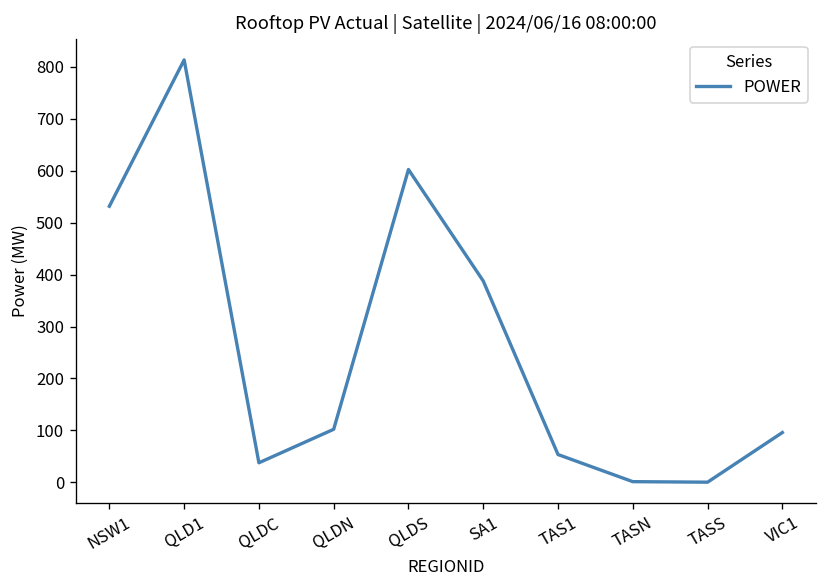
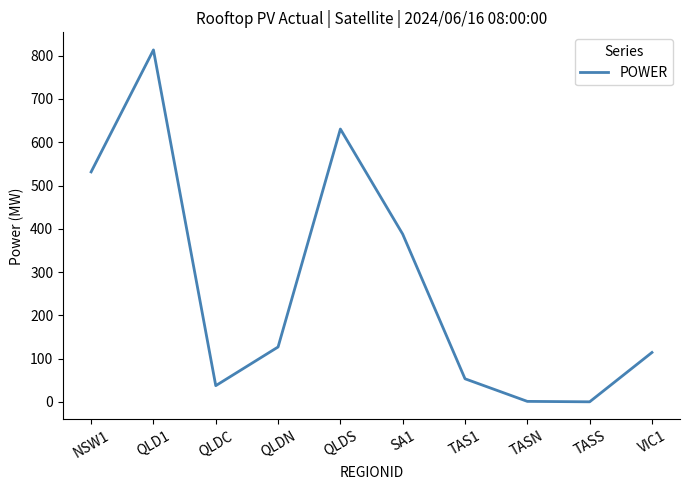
QLDN: 100 -> 130
QLDS: 600 -> 630
VIC1: 100 -> 110
